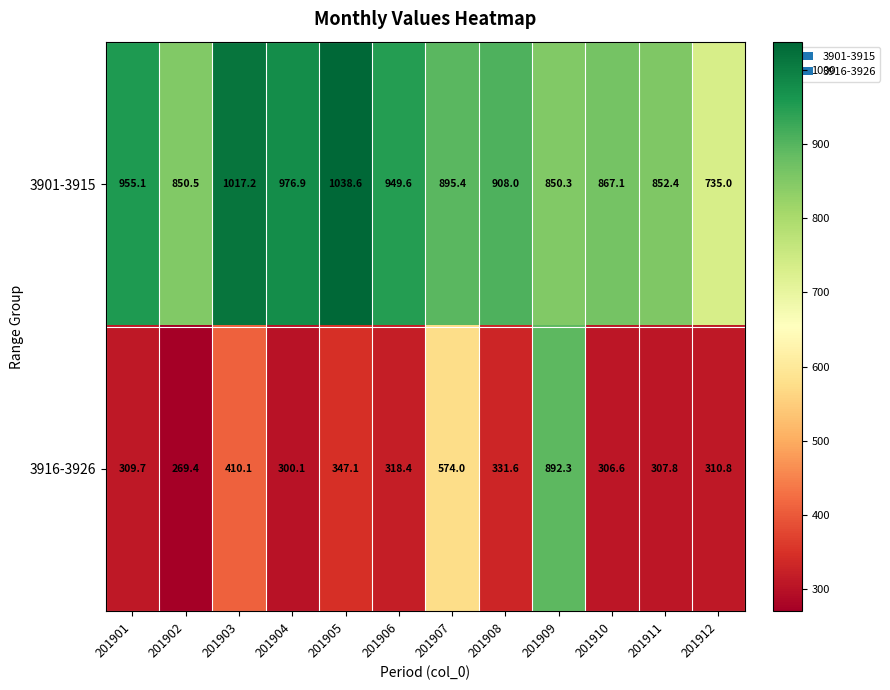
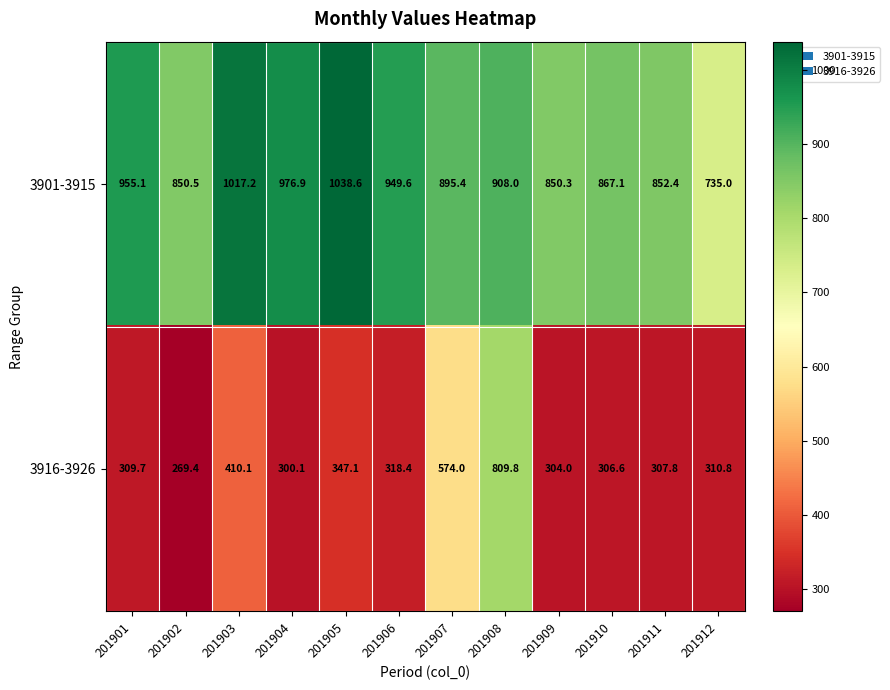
3916-3926, 201908: 331.6 -> 809.8
3916-3926, 201909: 892.3 -> 304.0
